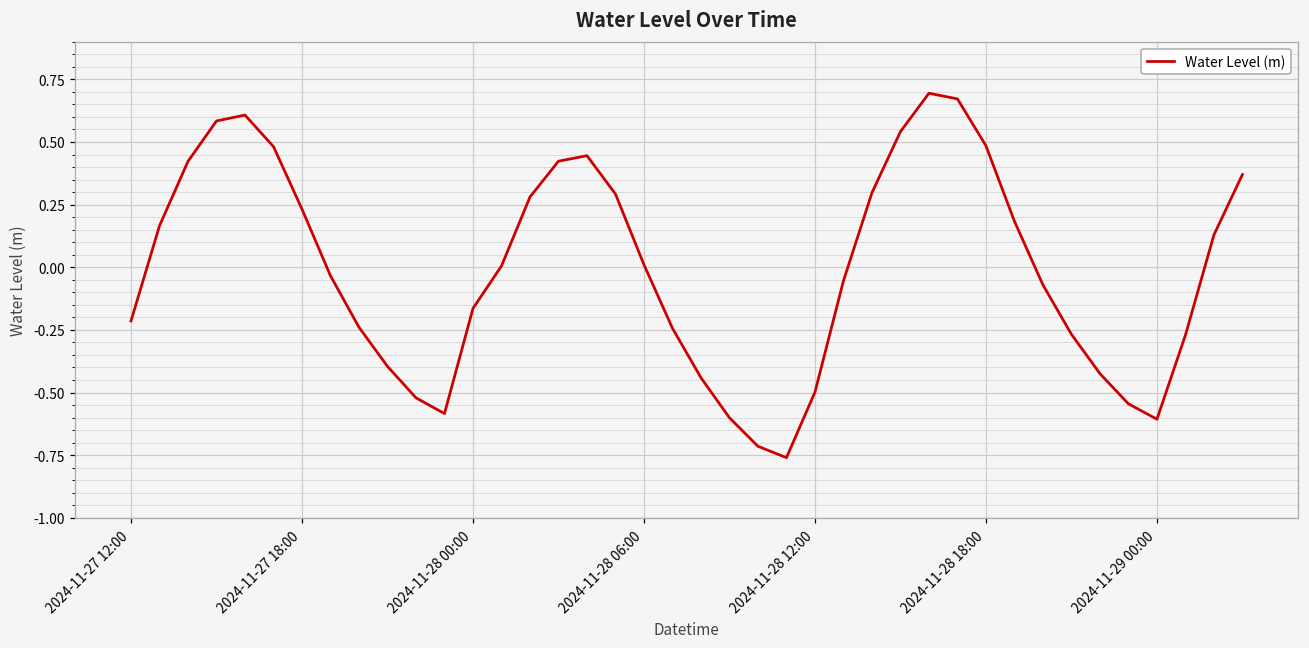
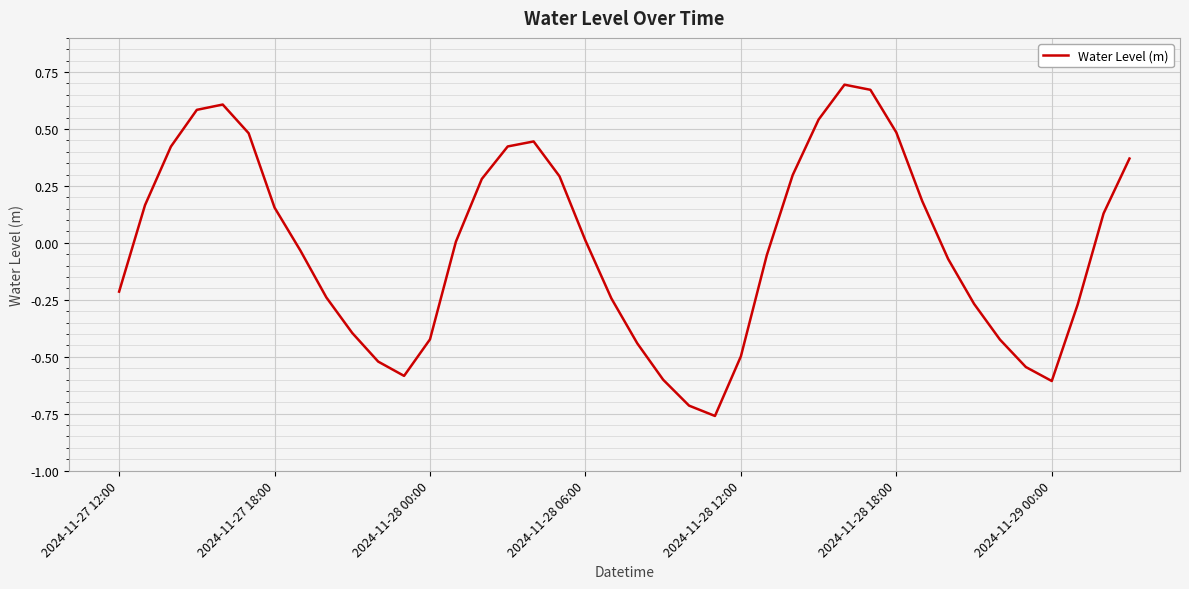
2024-11-27 18:00: 0.23 -> 0.15
2024-11-28 00:00: -0.16 -> -0.42
